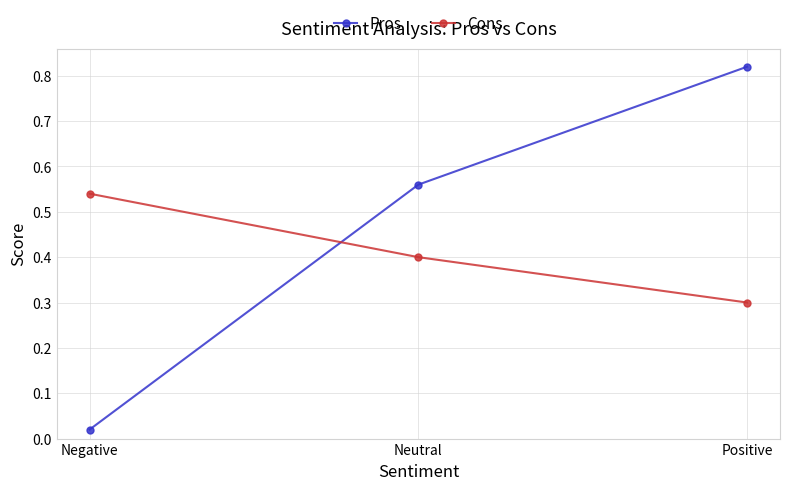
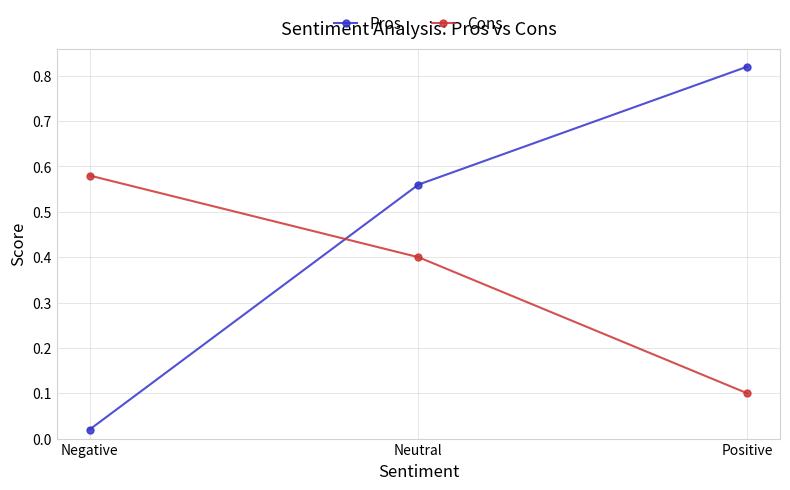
Cons, Negative: 0.54 -> 0.58
Cons, Positive: 0.3 -> 0.1
